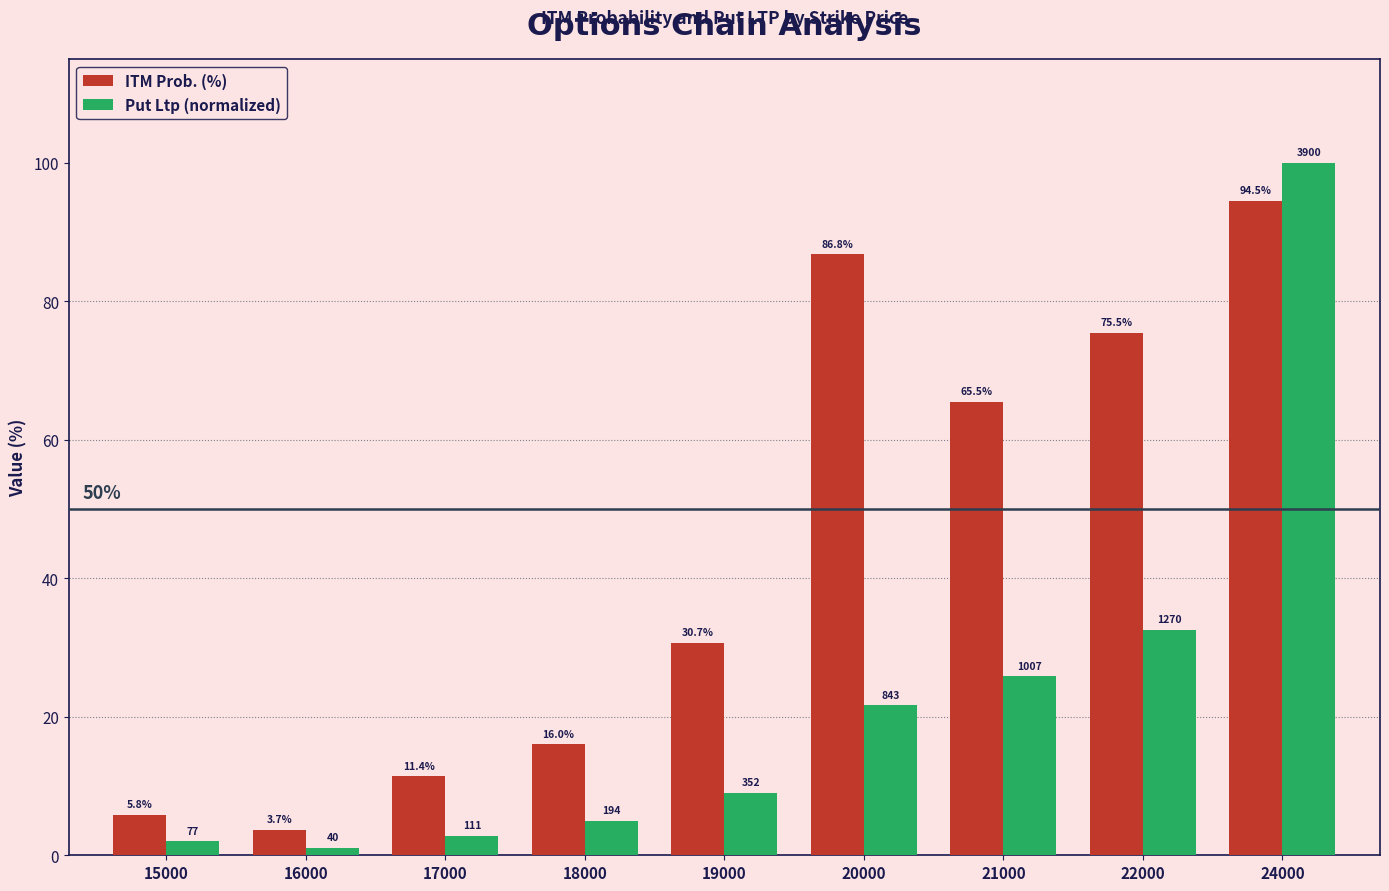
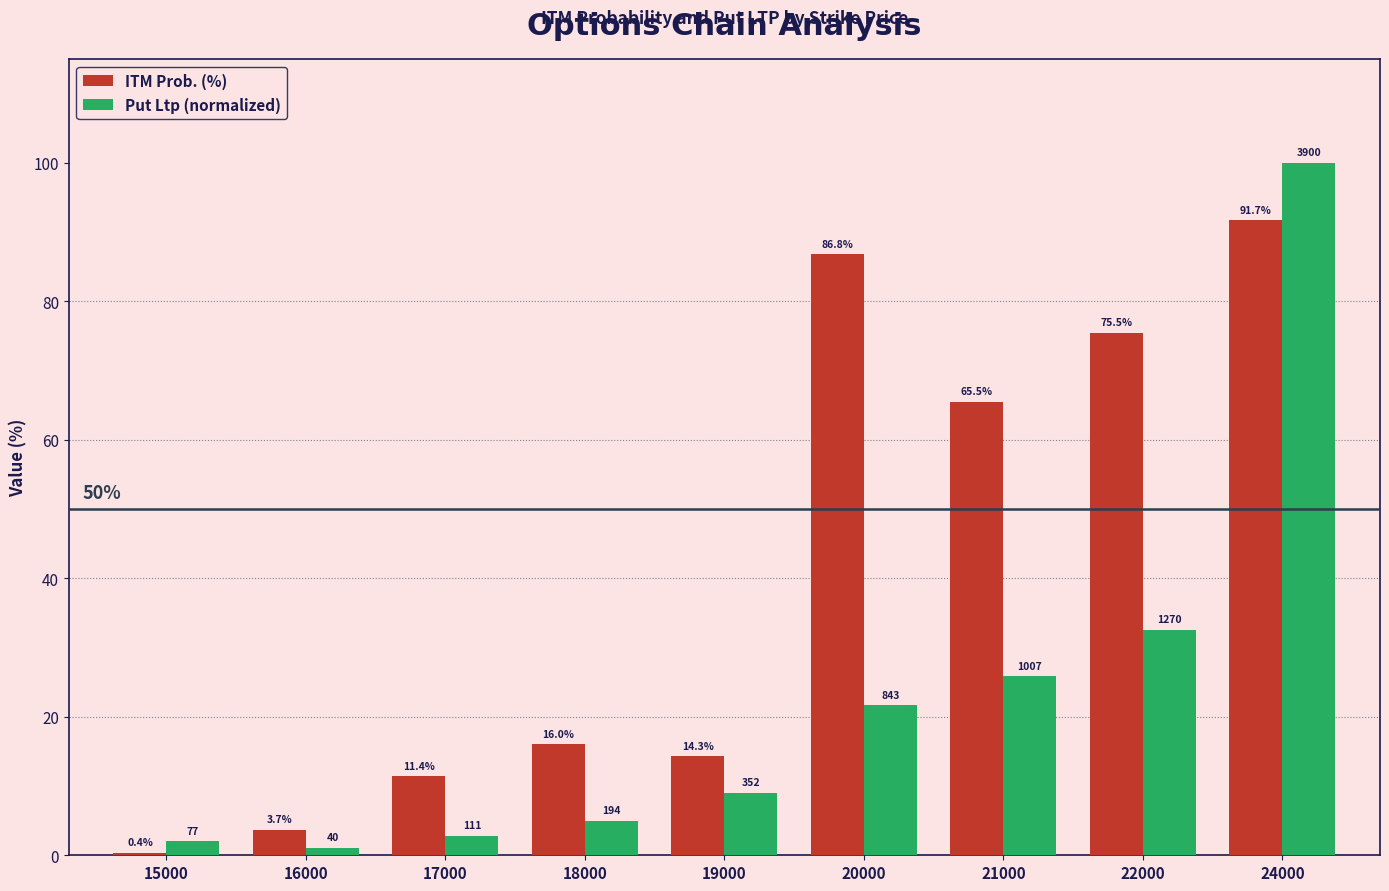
ITM Prob. (%), 15000: 5.8% -> 0.4%
ITM Prob. (%), 19000: 30.7% -> 14.3%
ITM Prob. (%), 24000: 94.5% -> 91.7%
